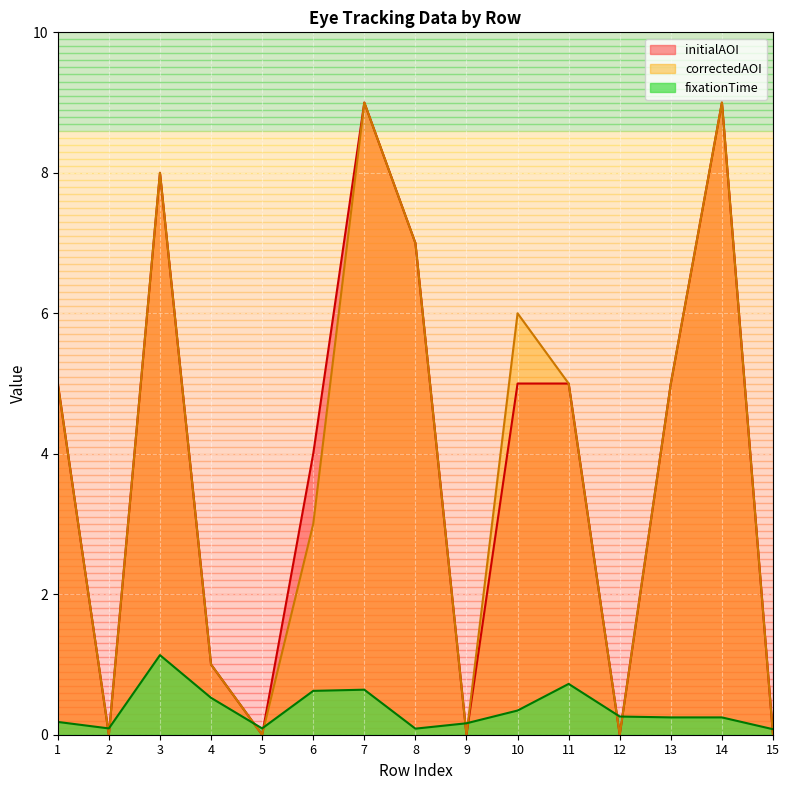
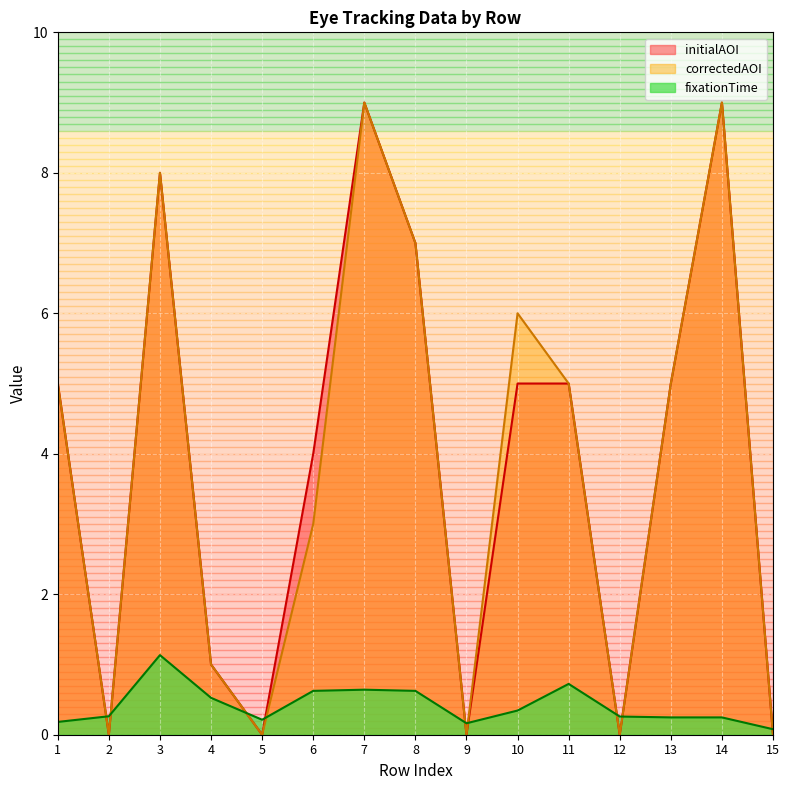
fixationTime, 2: 0.1 -> 0.3
fixationTime, 5: 0.1 -> 0.2
fixationTime, 8: 0.1 -> 0.6
